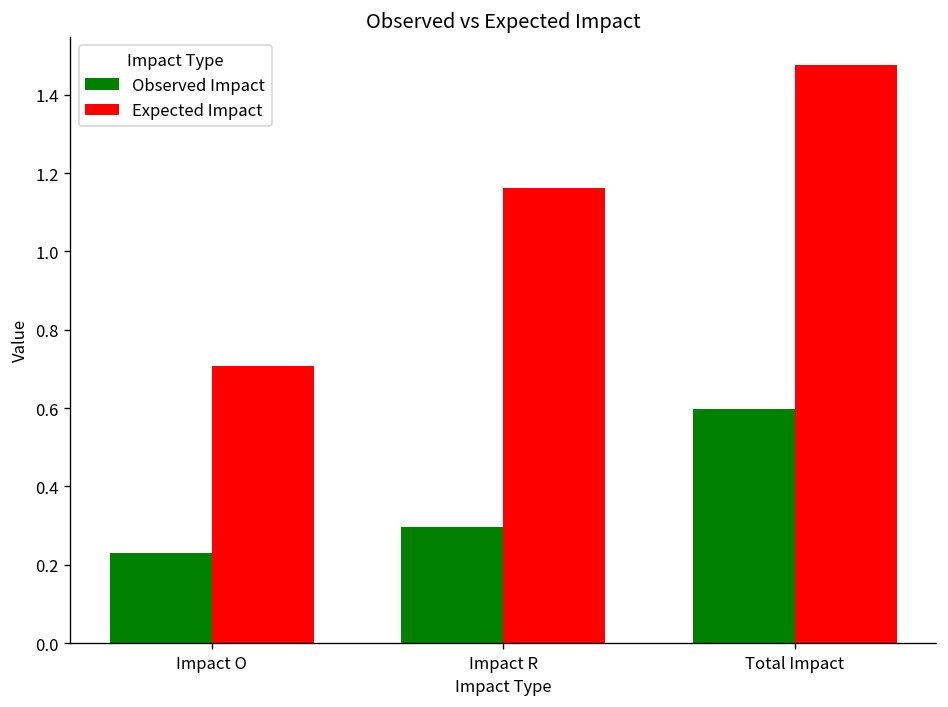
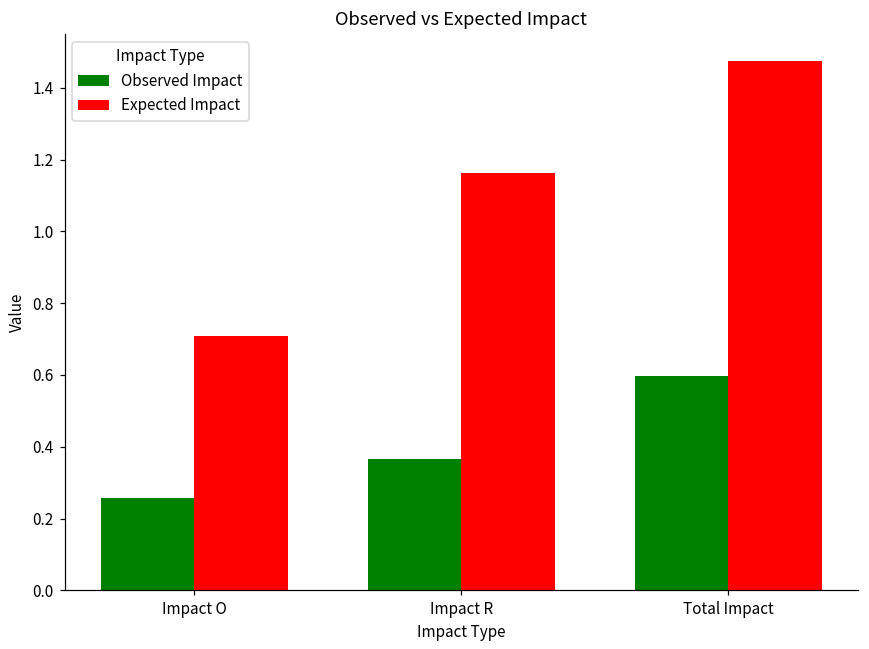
Observed Impact, Impact O: 0.23 -> 0.26
Observed Impact, Impact R: 0.30 -> 0.37
